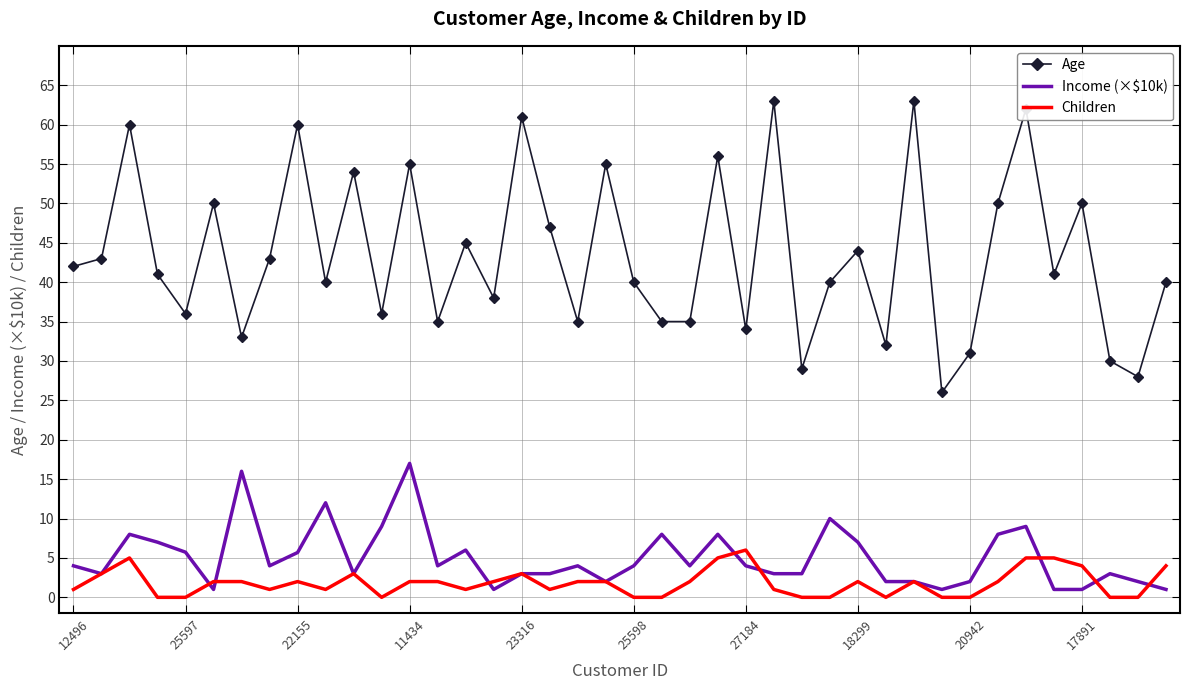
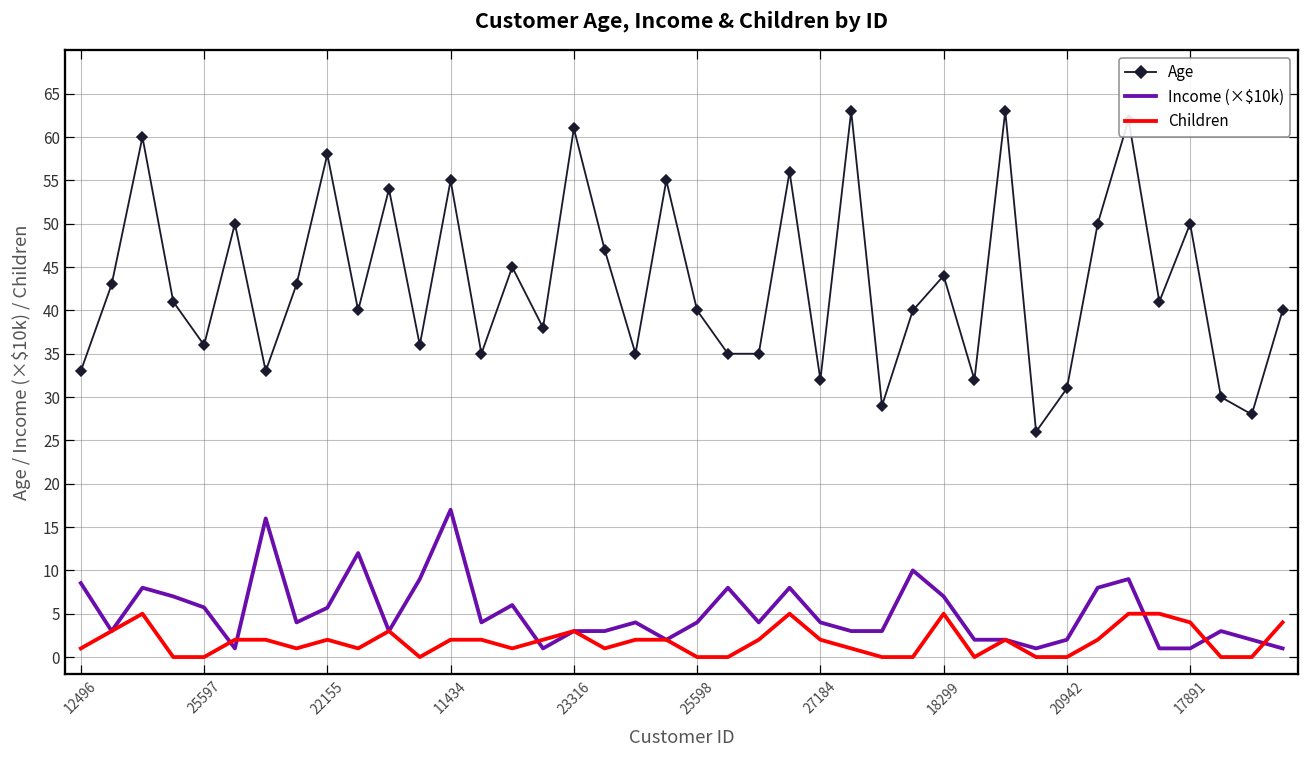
Age, 12496: 42 -> 33
Income (×$10k), 12496: 4 -> 9
Age, 22155: 60 -> 58
Age, 27184: 34 -> 32
Children, 27184: 6 -> 2
Children, 18299: 2 -> 5
